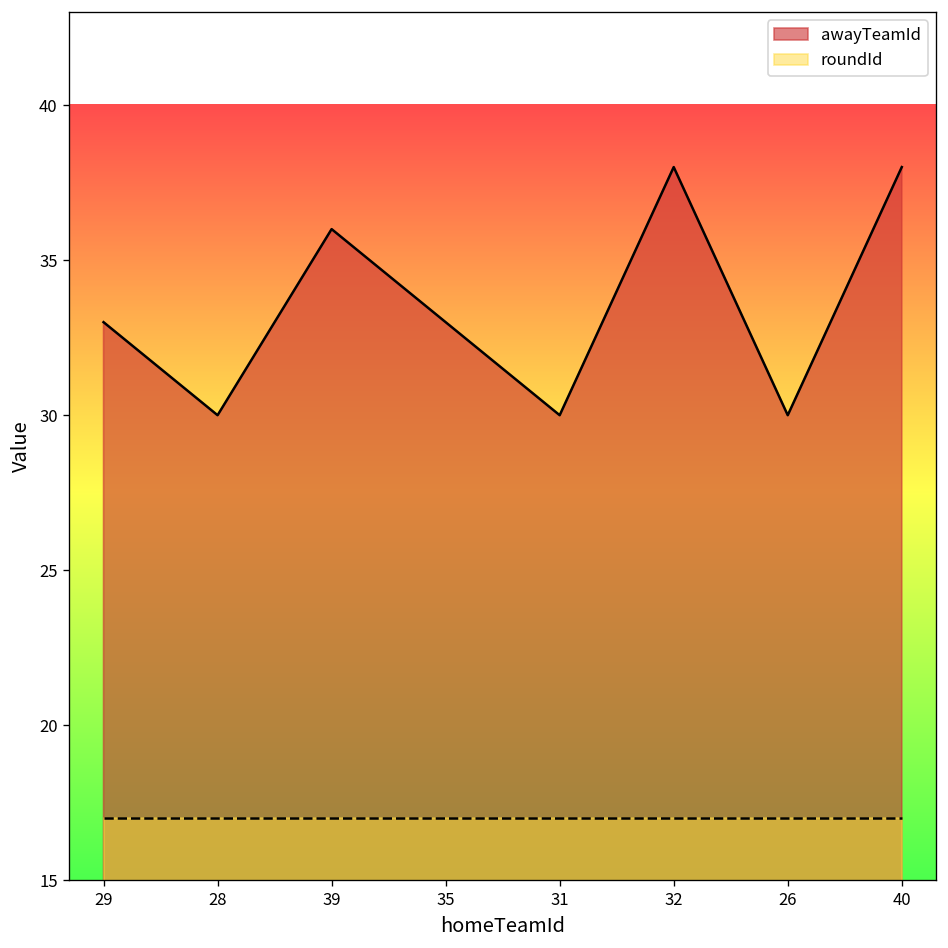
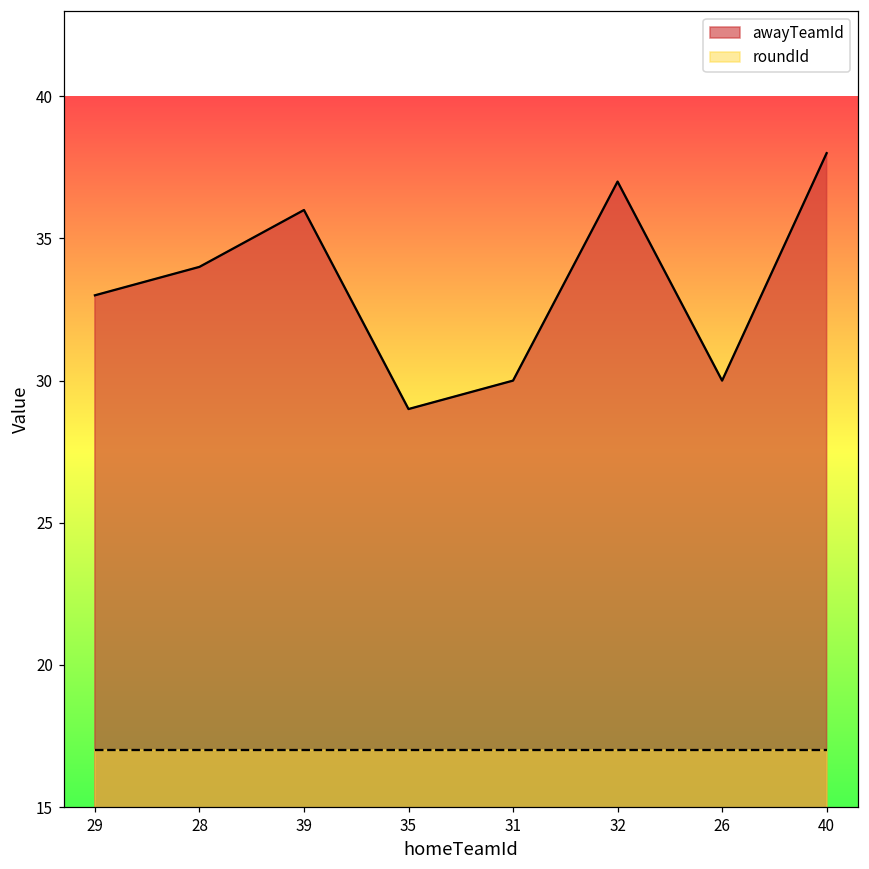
awayTeamId, 28: 30 -> 34
awayTeamId, 35: 33 -> 29
awayTeamId, 32: 38 -> 37
